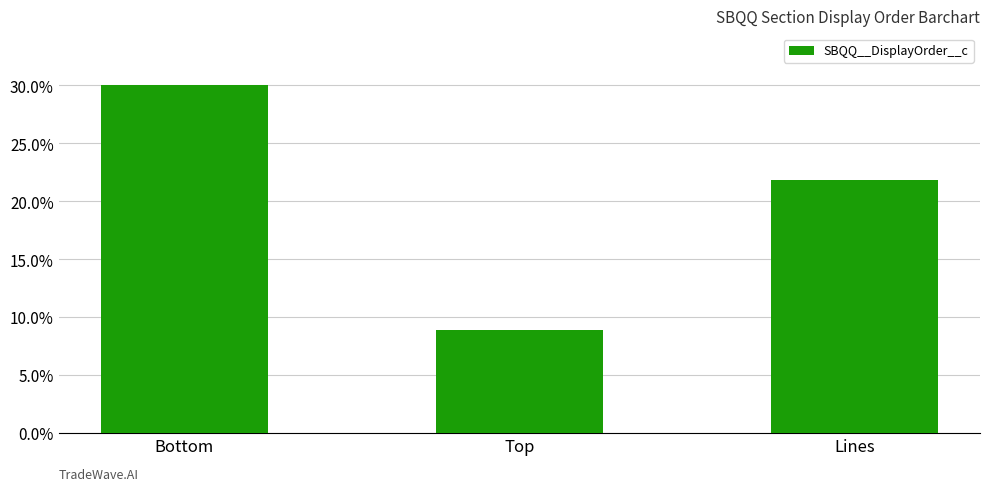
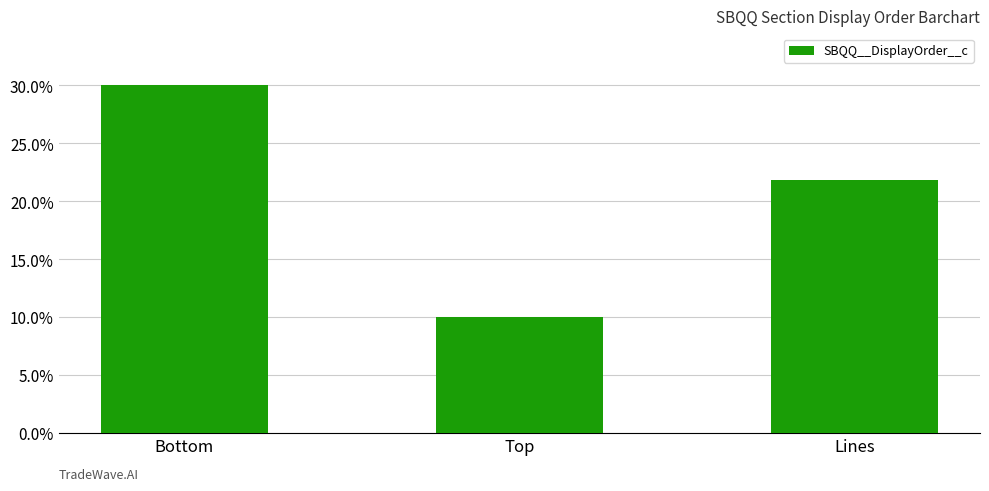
Top: 8.9% -> 10.0%
